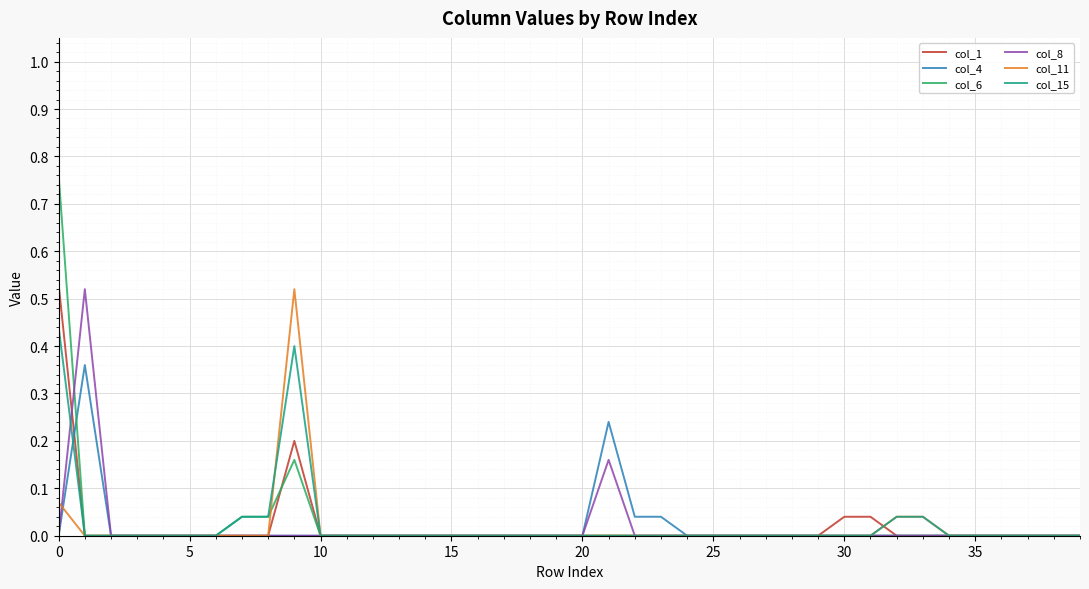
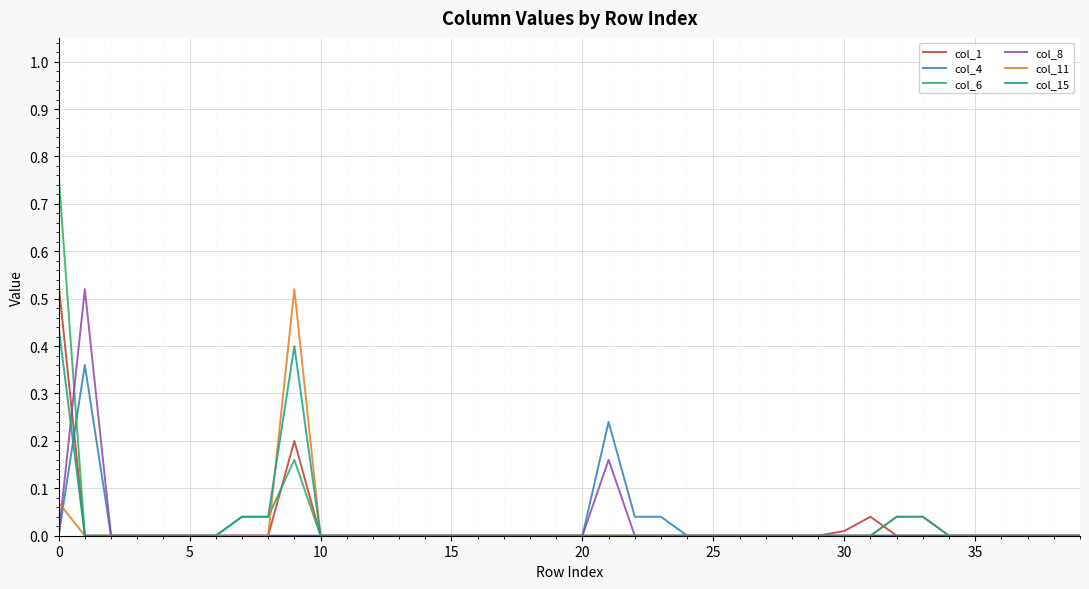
col_1, 30: 0.04 -> 0.01
